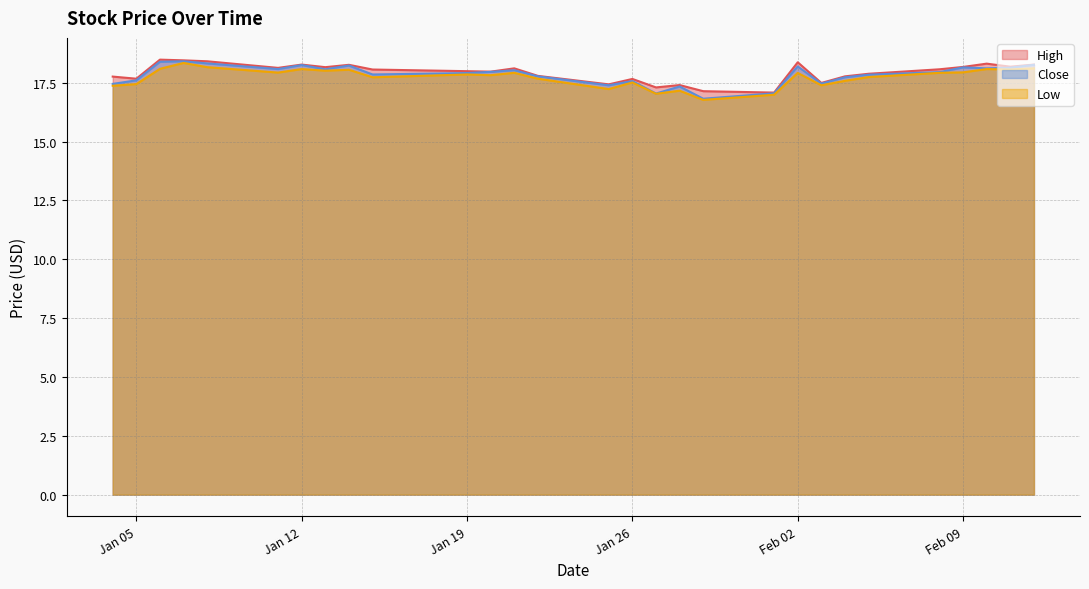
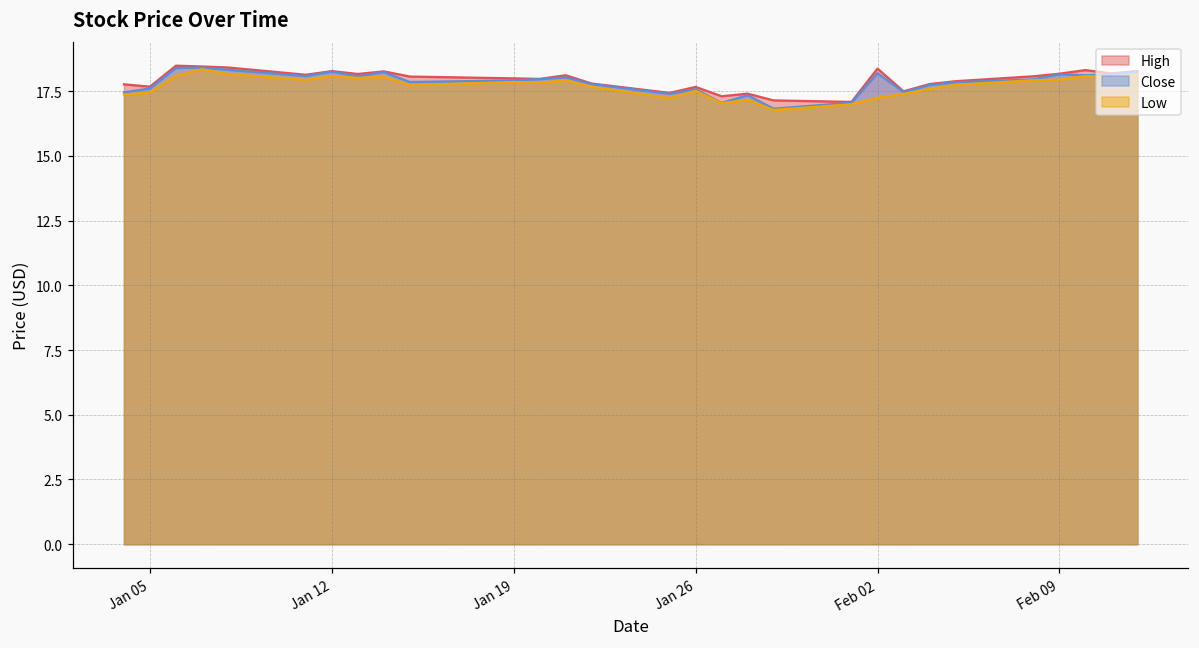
Low, Feb 02: 17.9 -> 17.2
